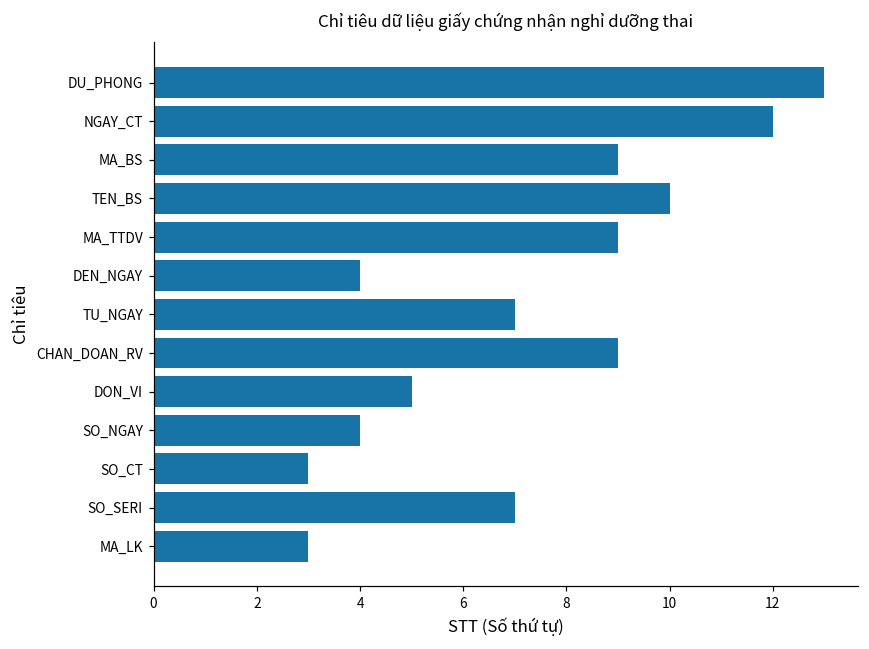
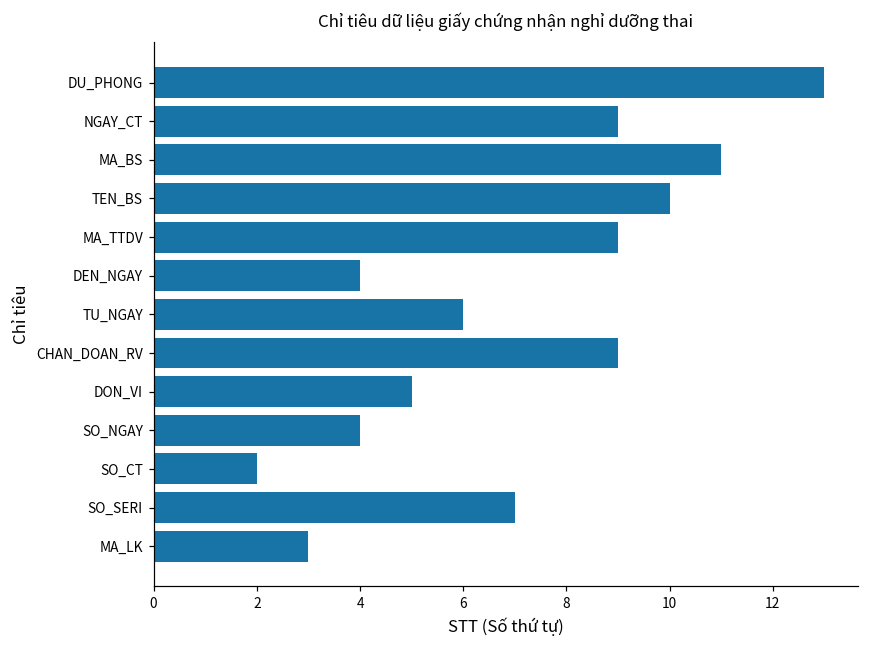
NGAY_CT: 12 -> 9
MA_BS: 9 -> 11
TU_NGAY: 7 -> 6
SO_CT: 3 -> 2
